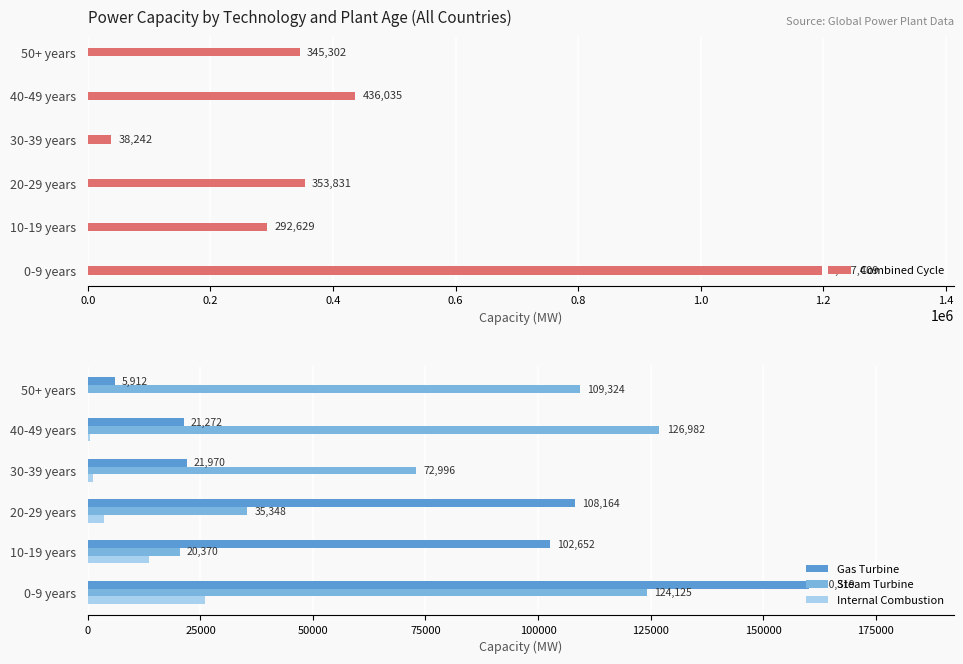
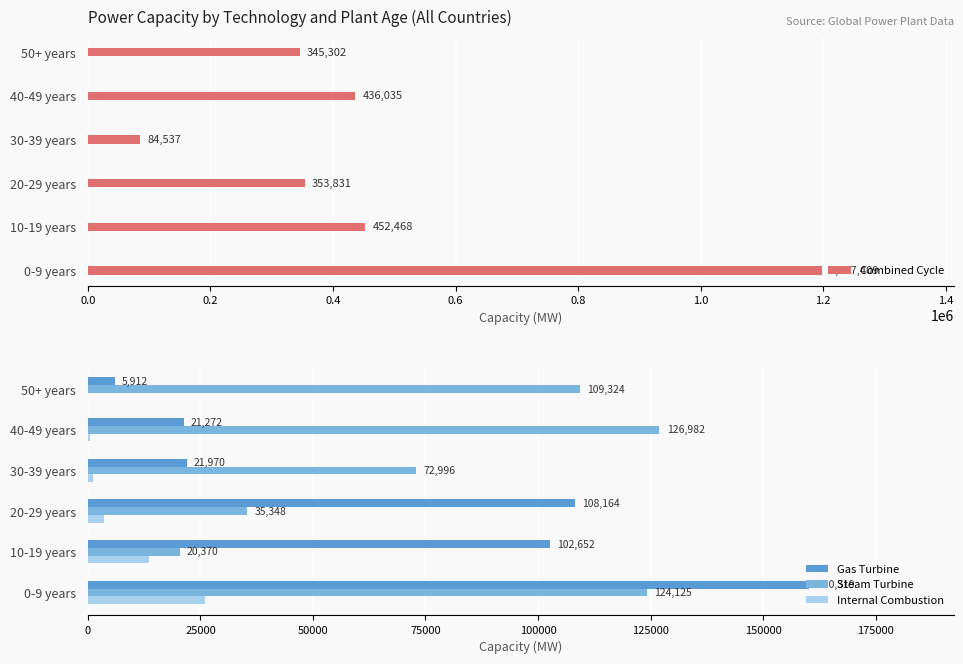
Power Capacity by Technology and Plant Age (All Countries), 30-39 years: 38,242 -> 84,537
Power Capacity by Technology and Plant Age (All Countries), 10-19 years: 292,629 -> 452,468
